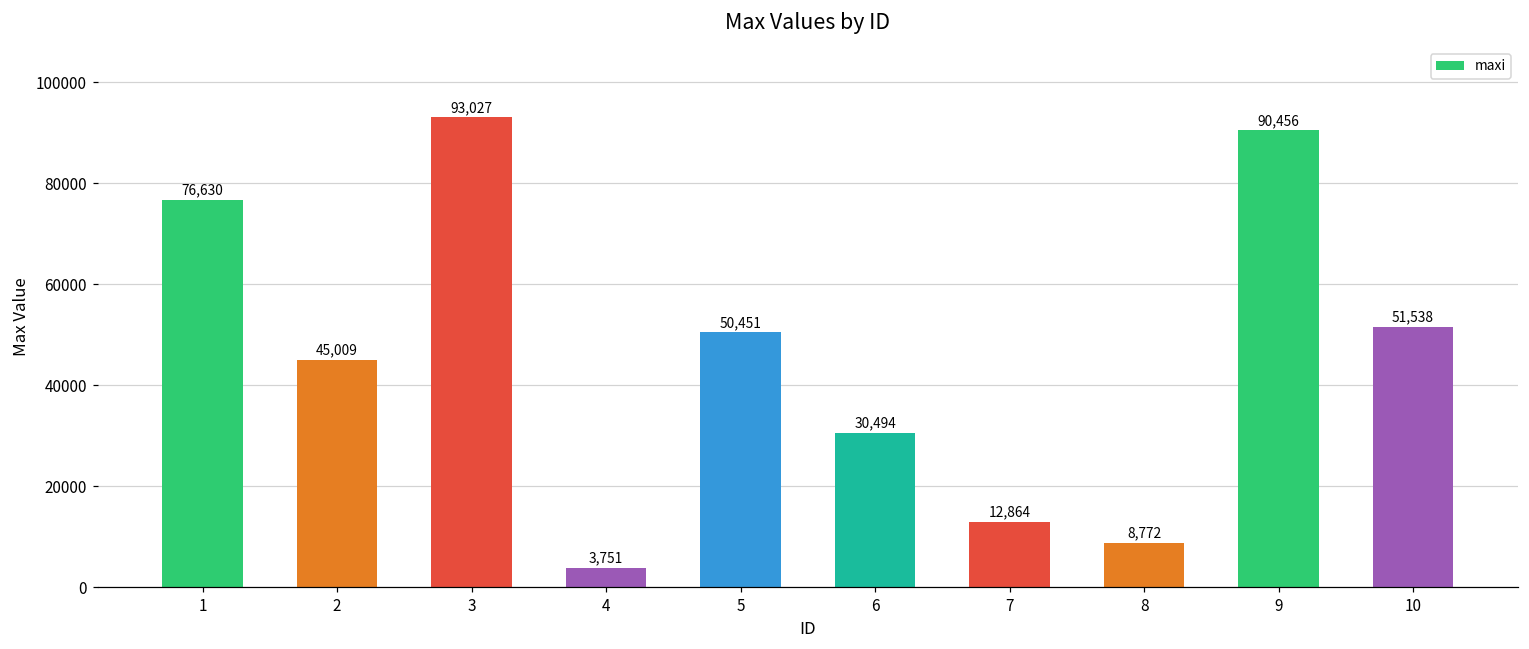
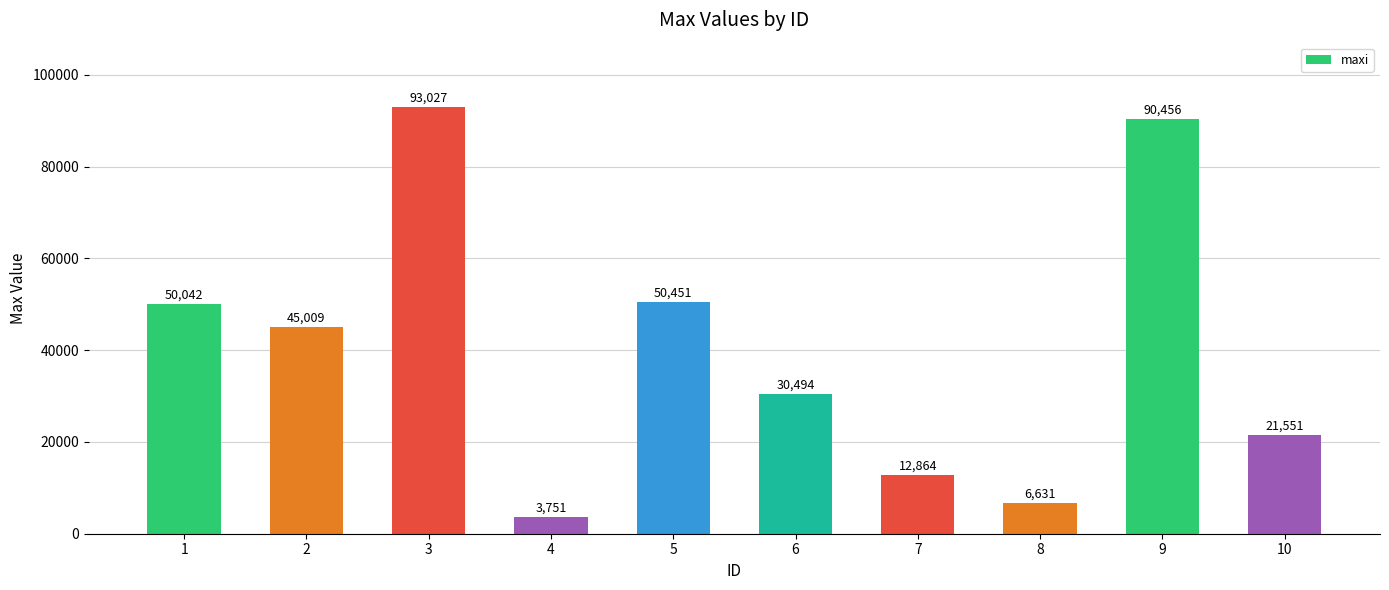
1: 76,630 -> 50,042
8: 8,772 -> 6,631
10: 51,538 -> 21,551
